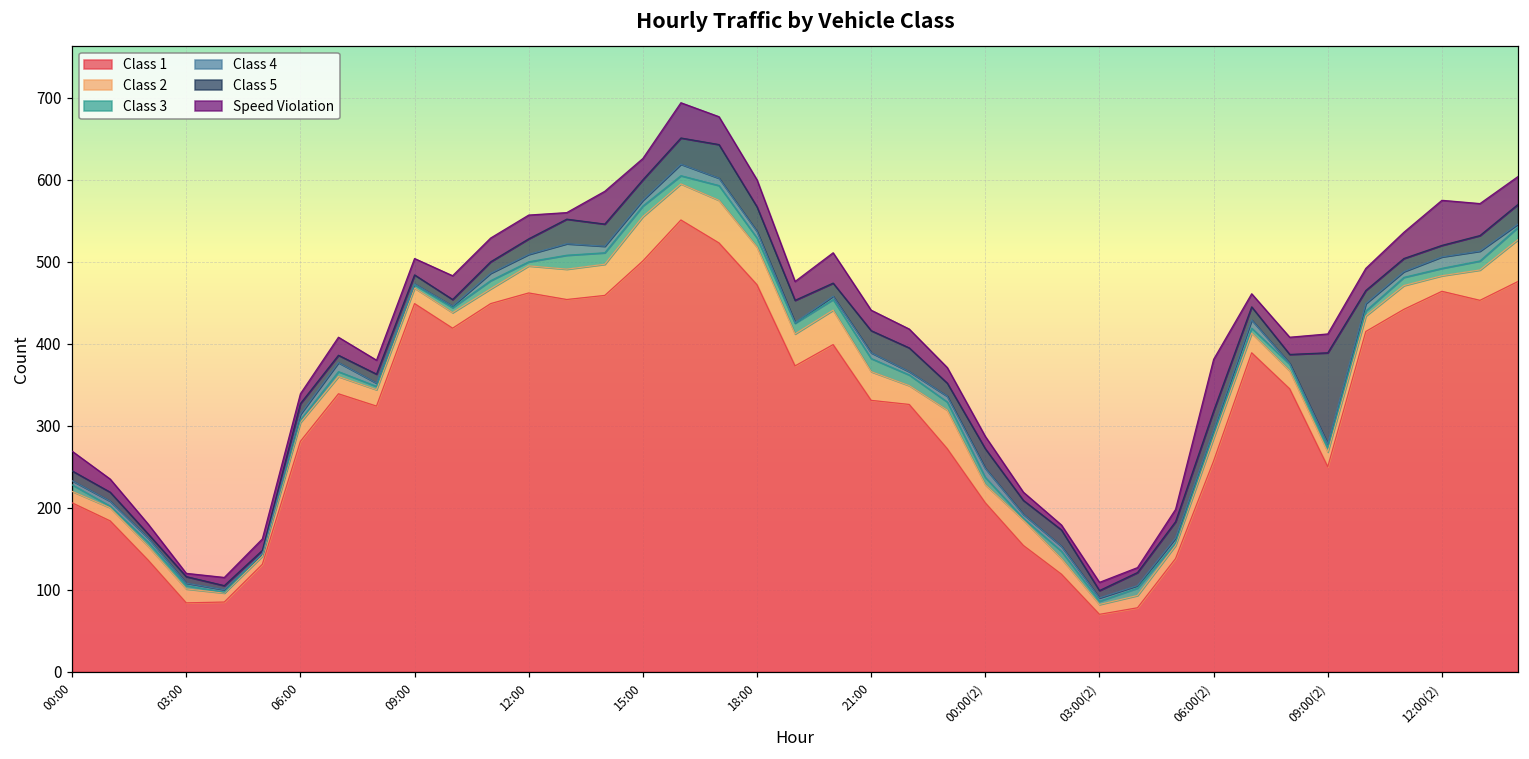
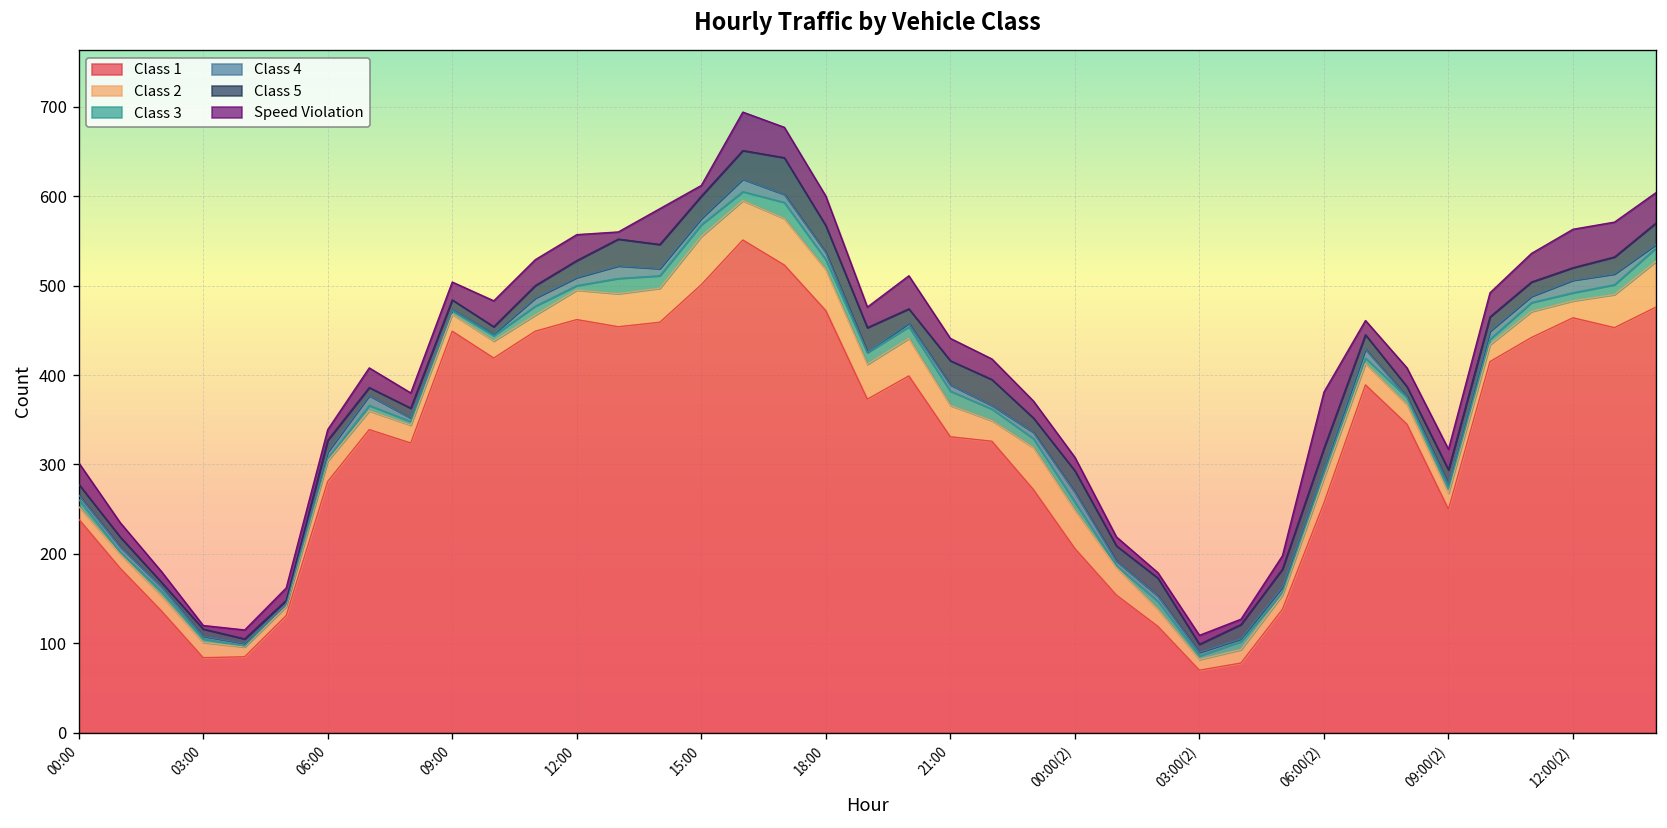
Class 1, 00:00: 210 -> 240
Speed Violation, 15:00: 30 -> 10
Class 2, 00:00(2): 20 -> 40
Class 5, 09:00(2): 110 -> 20
Speed Violation, 12:00(2): 60 -> 40
